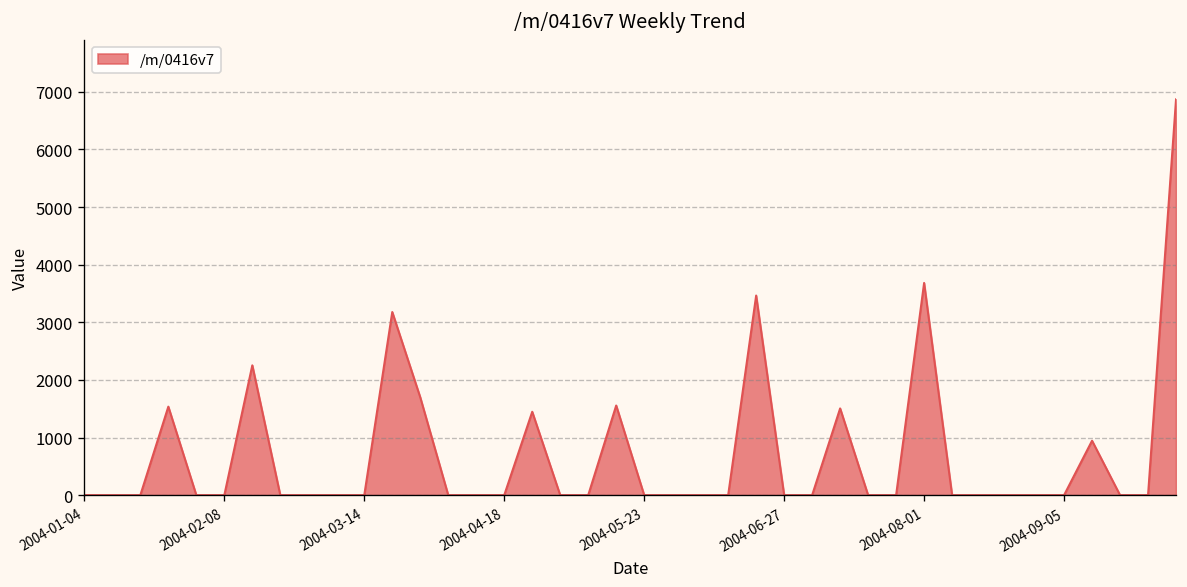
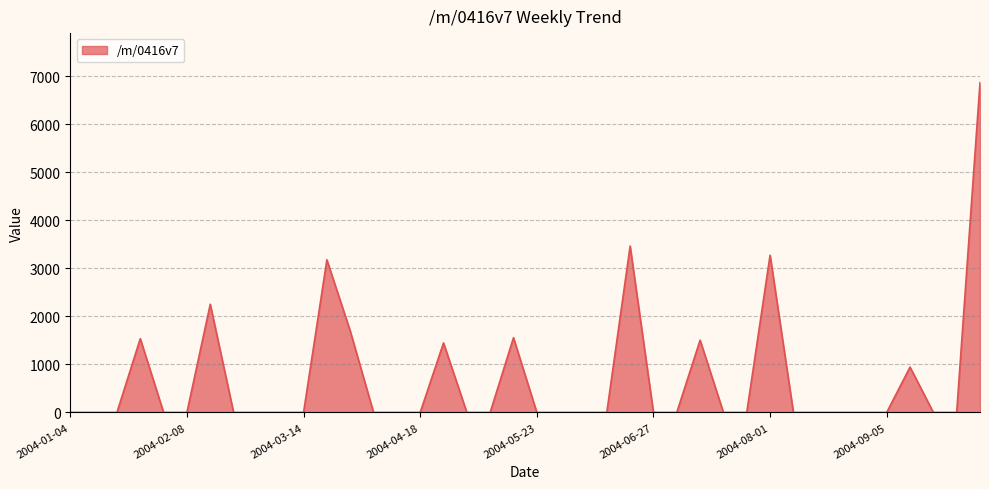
2004-08-01: 3700 -> 3300
